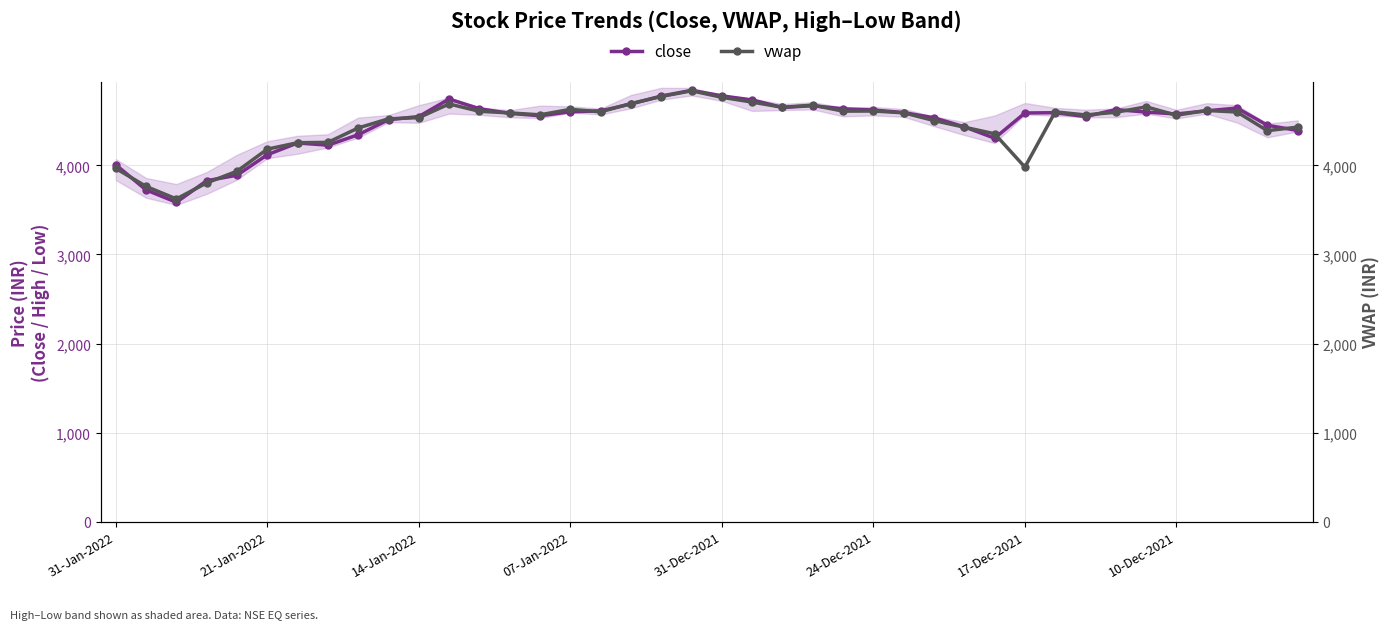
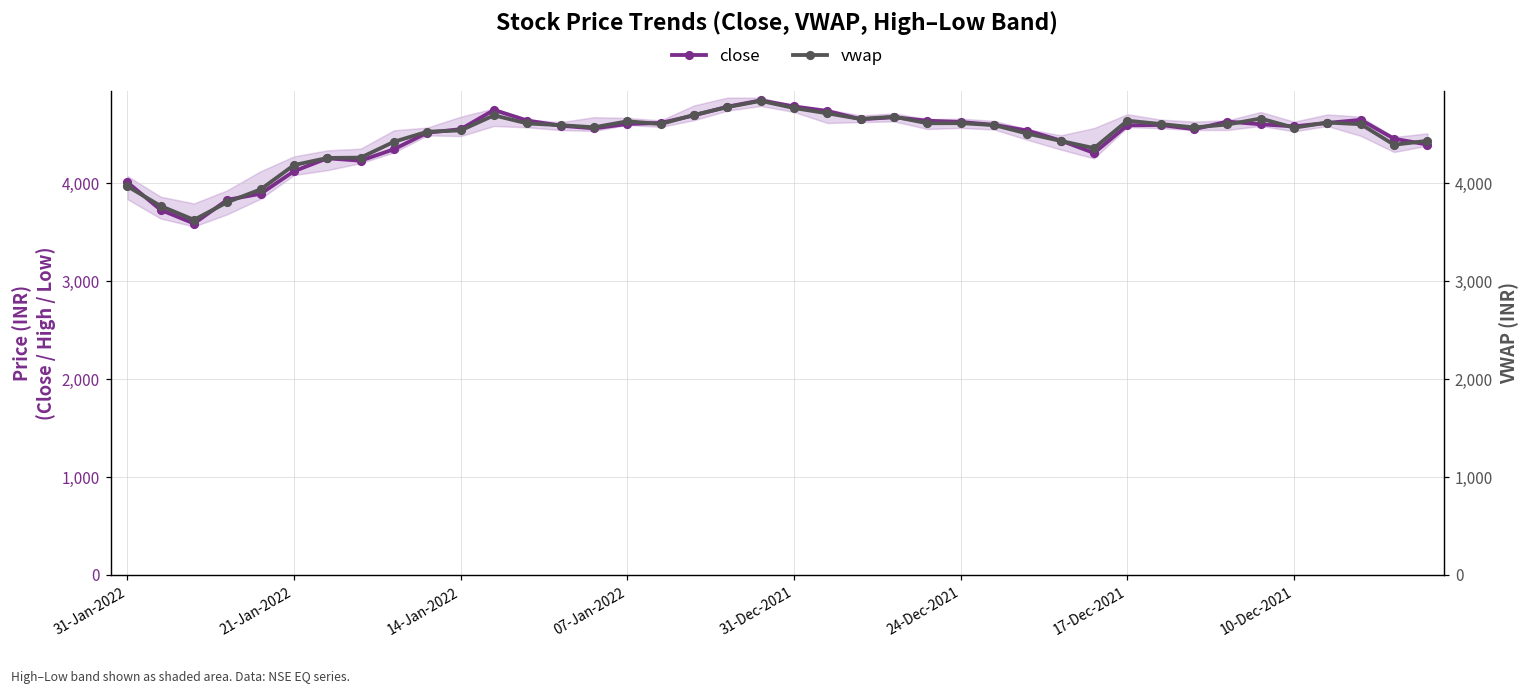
vwap, 17-Dec-2021: 4,000 -> 4,600
